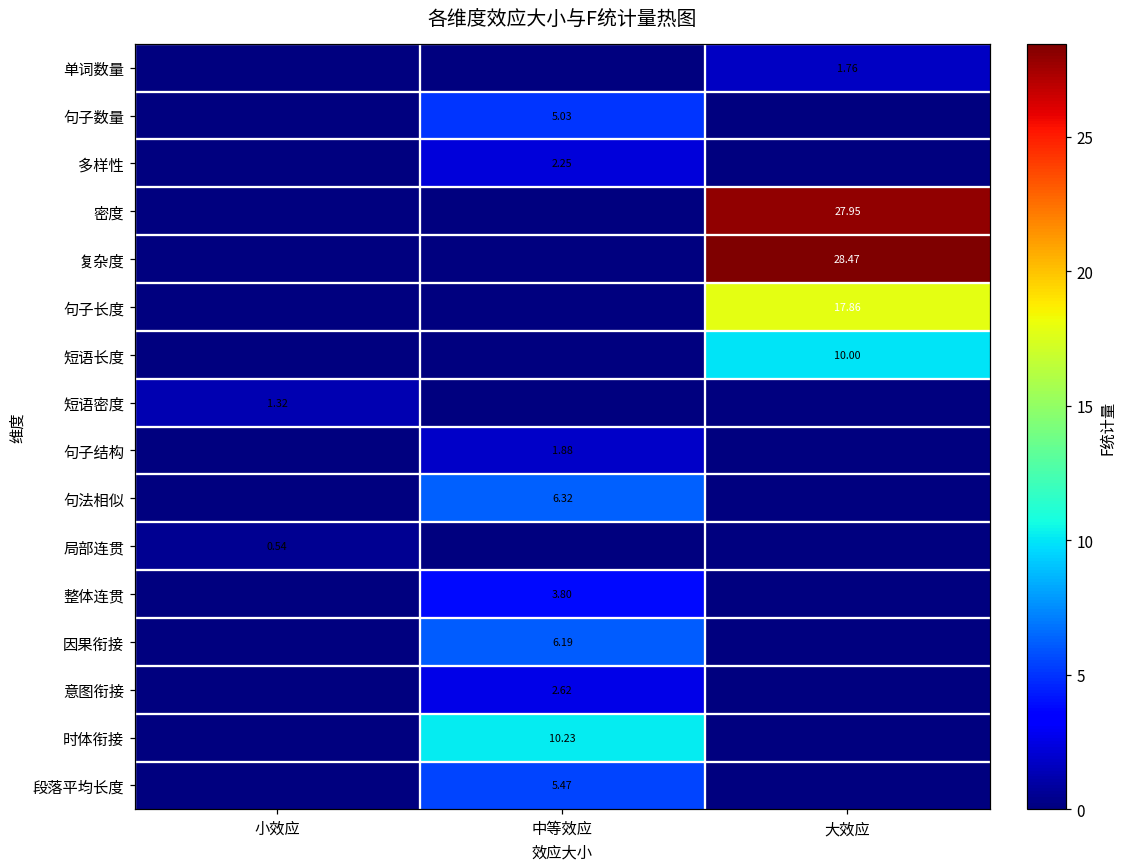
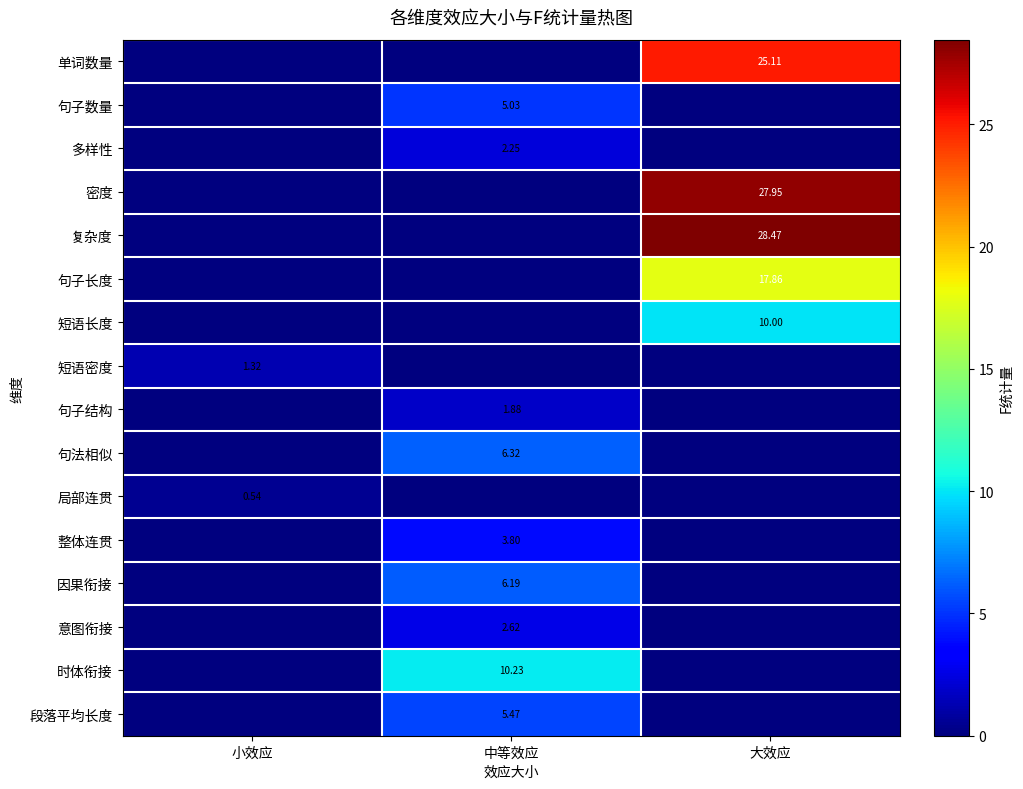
单词数量, 大效应: 1.76 -> 25.11
